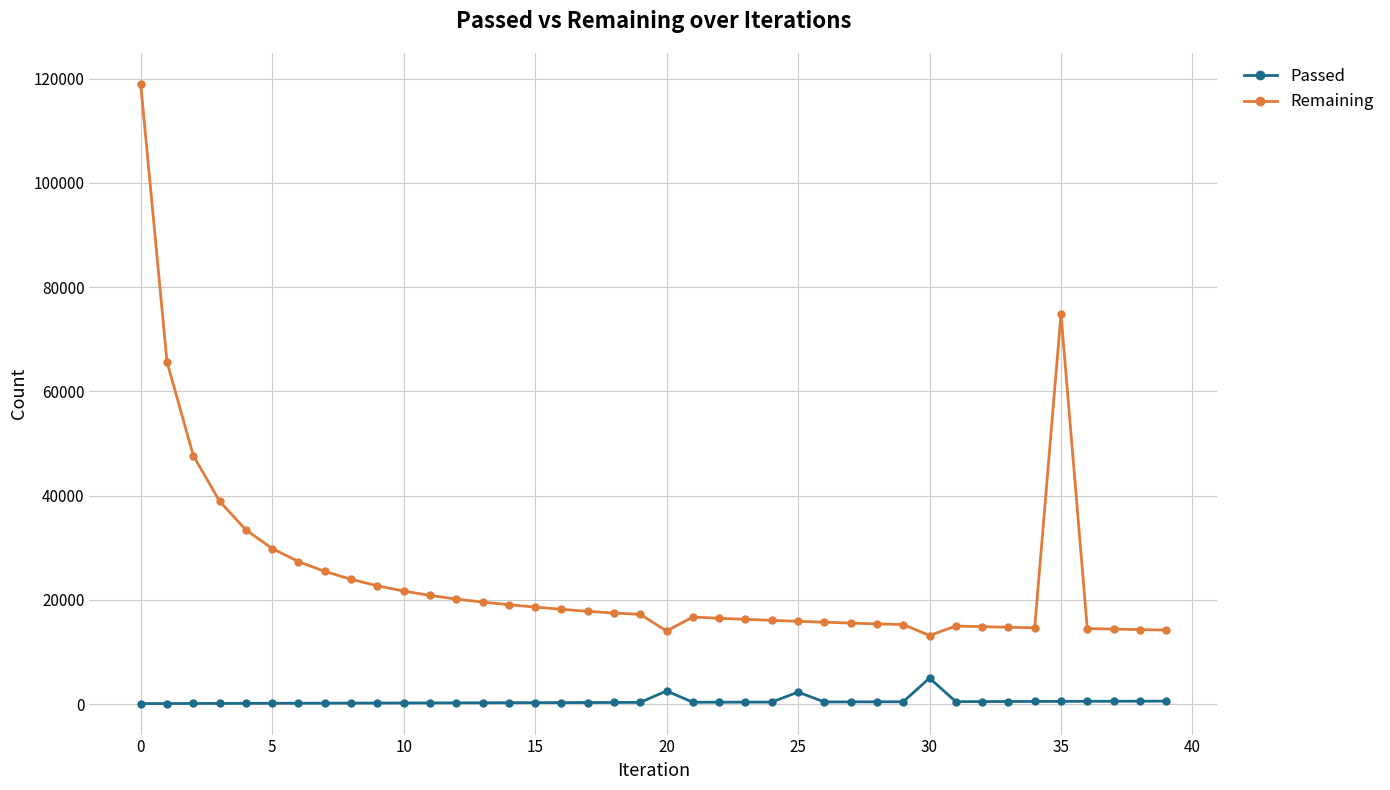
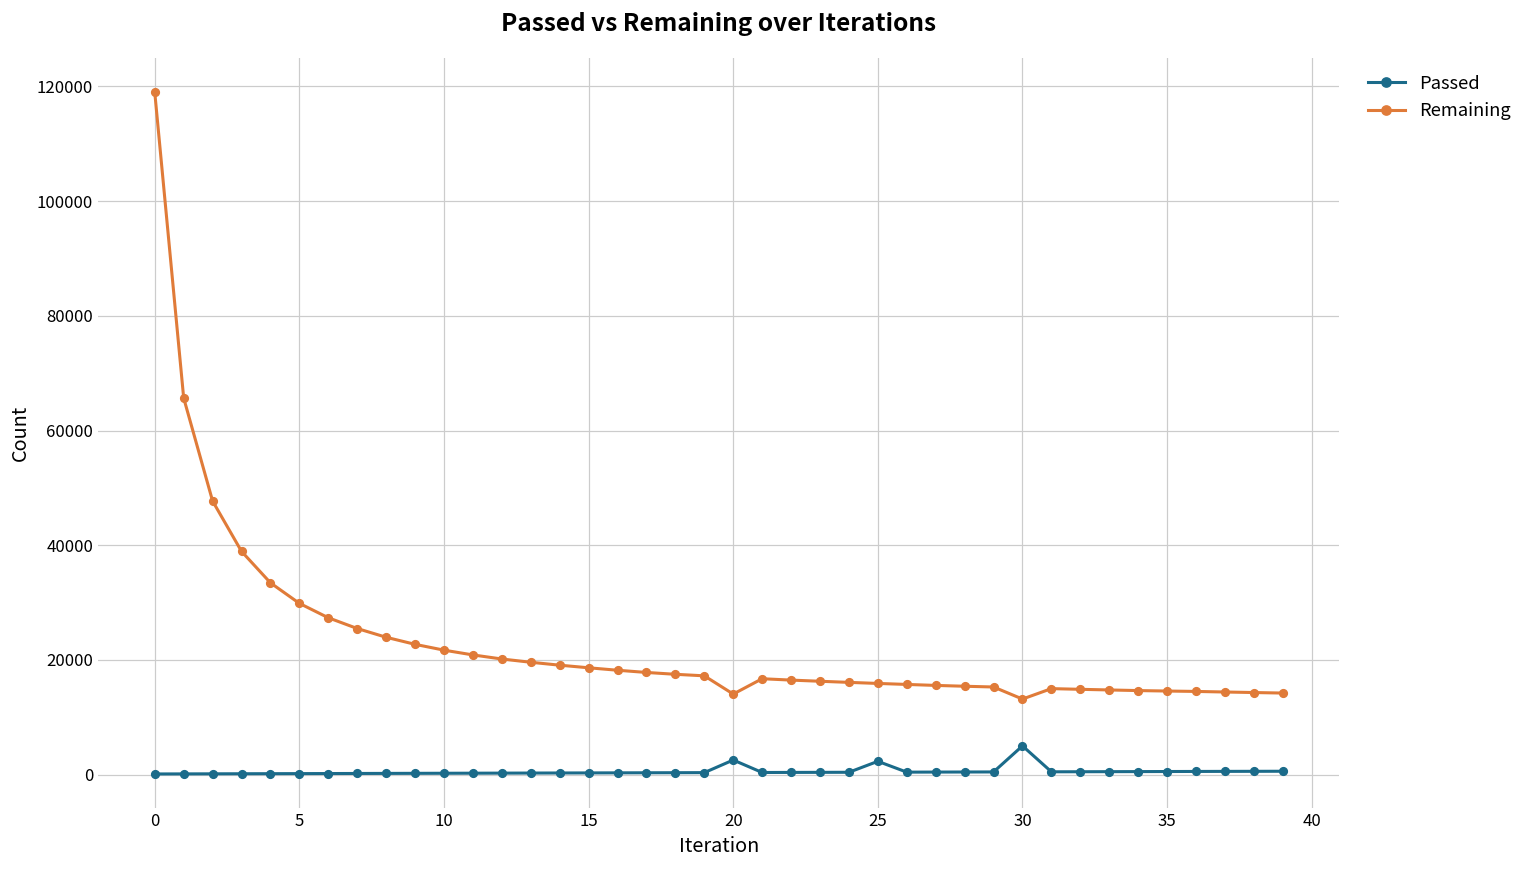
Remaining, 35: 75000 -> 15000
